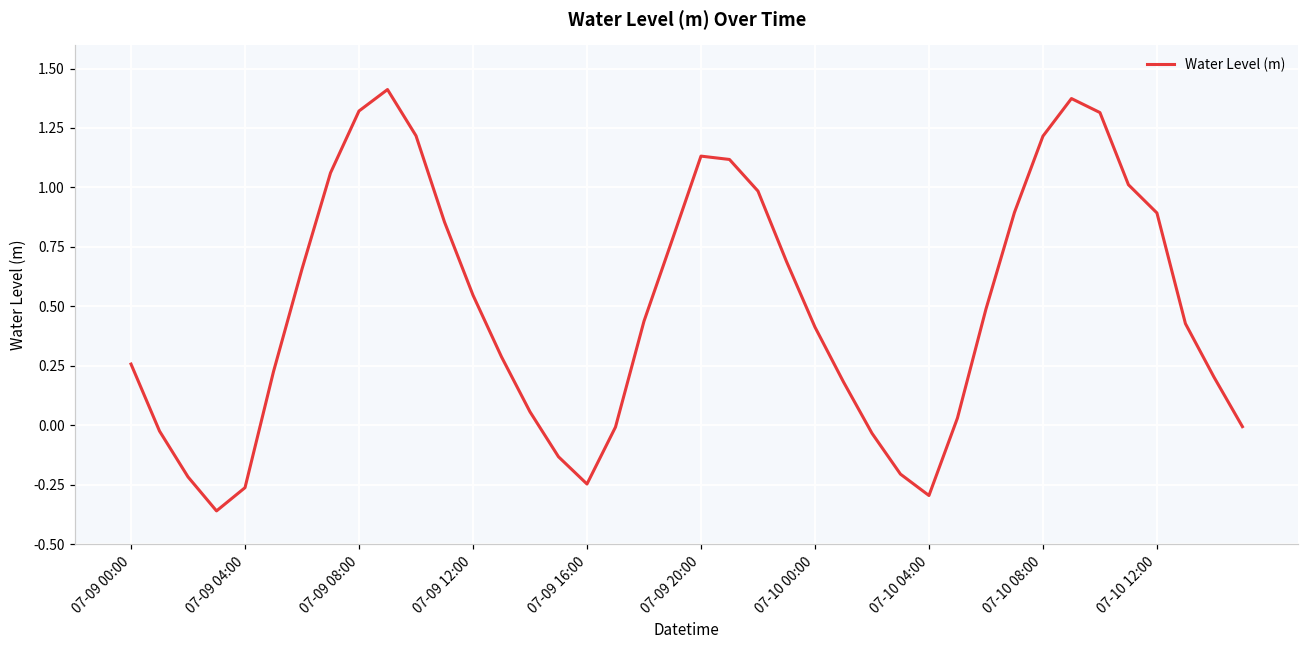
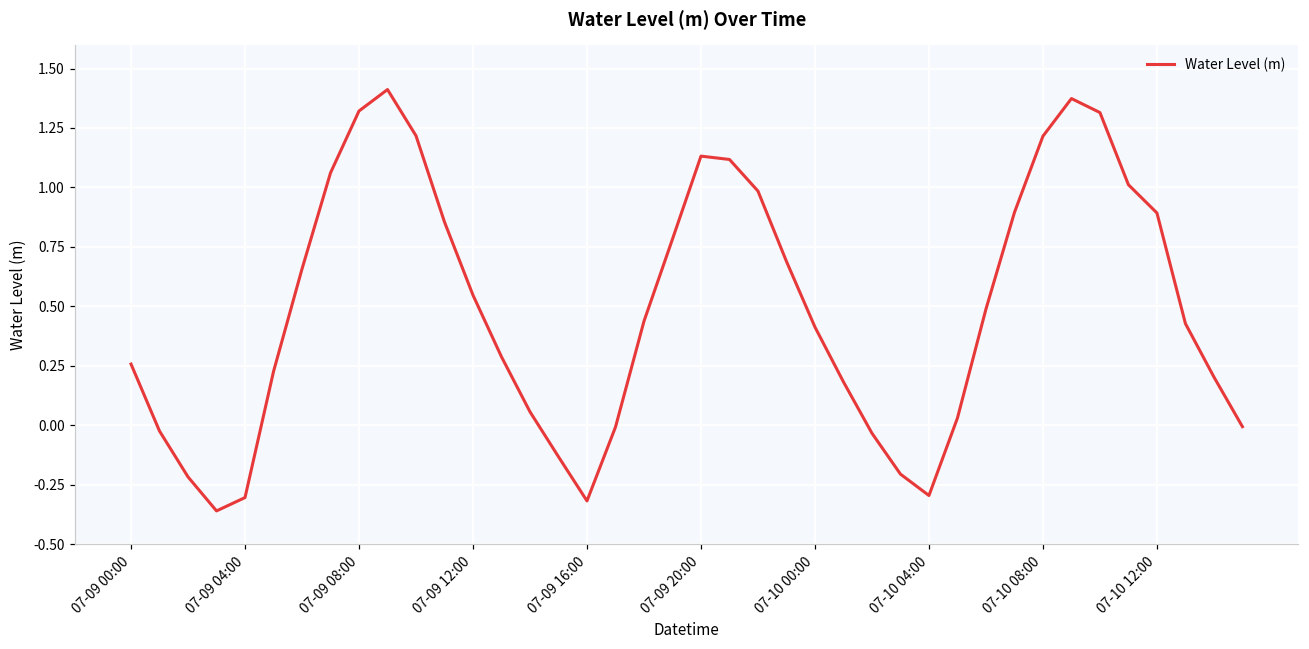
07-09 04:00: -0.26 -> -0.30
07-09 16:00: -0.25 -> -0.32
